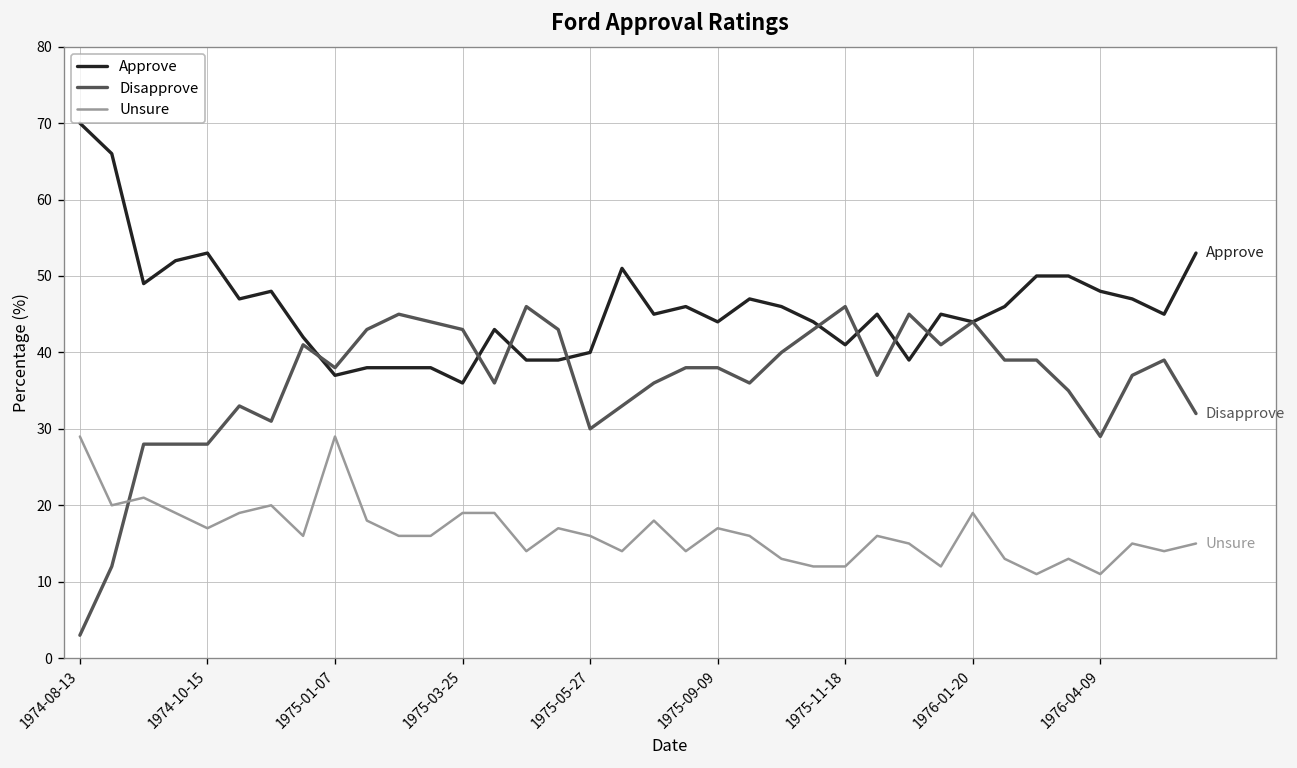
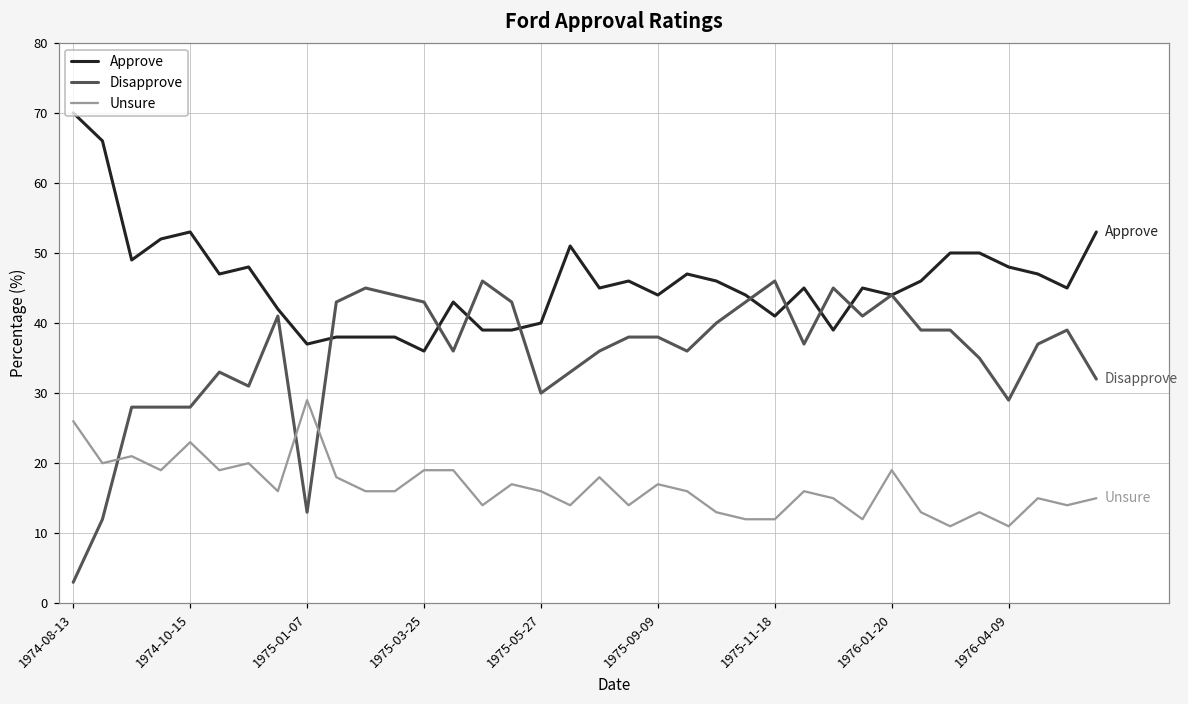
Unsure, 1974-08-13: 29 -> 26
Unsure, 1974-10-15: 17 -> 23
Disapprove, 1975-01-07: 38 -> 13
